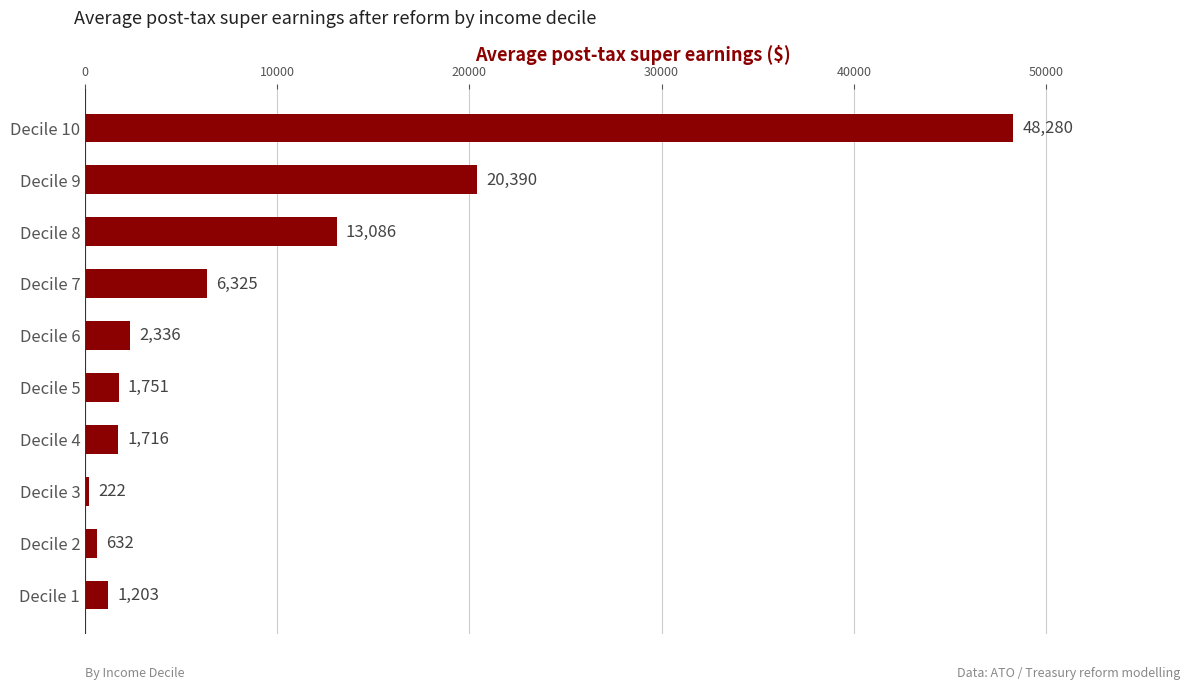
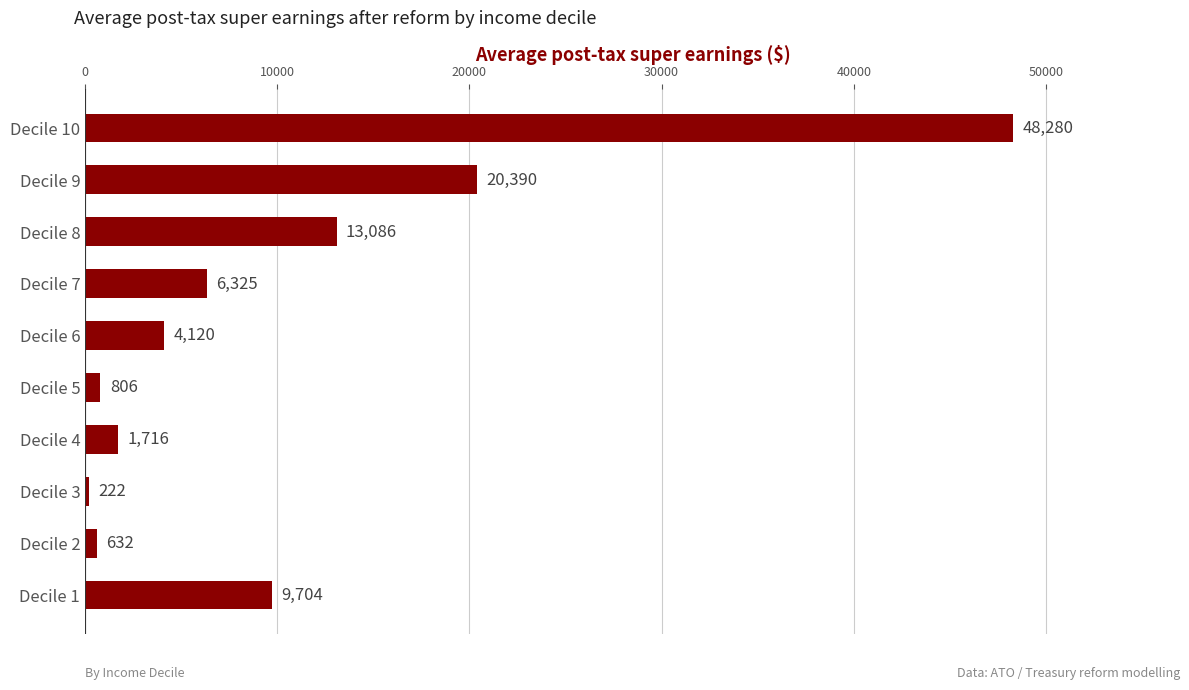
Decile 6: 2,336 -> 4,120
Decile 5: 1,751 -> 806
Decile 1: 1,203 -> 9,704
